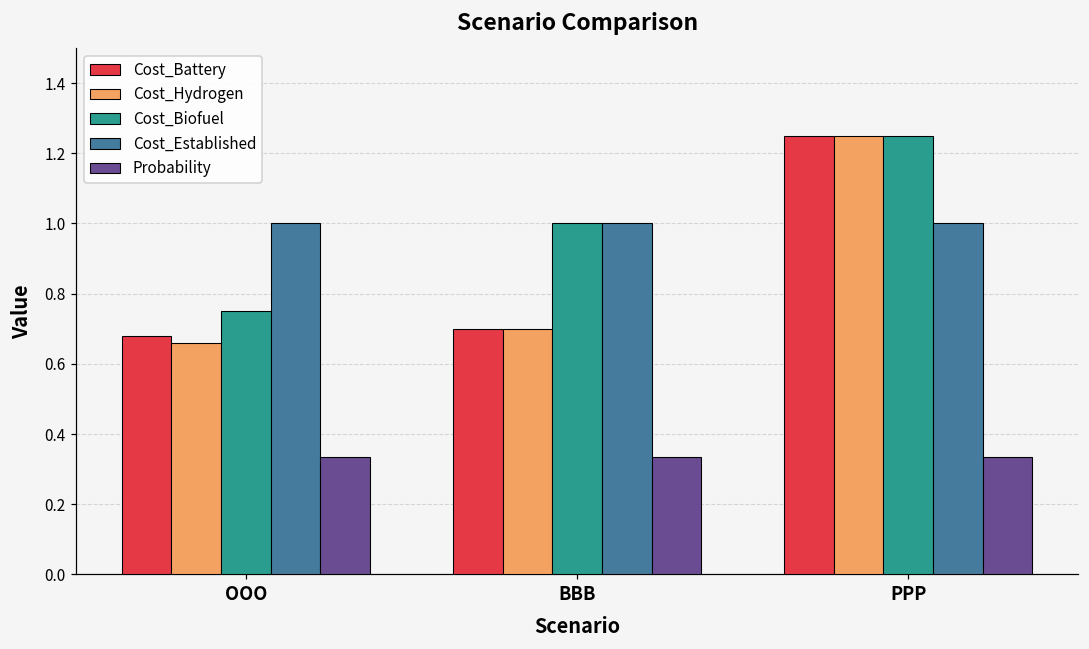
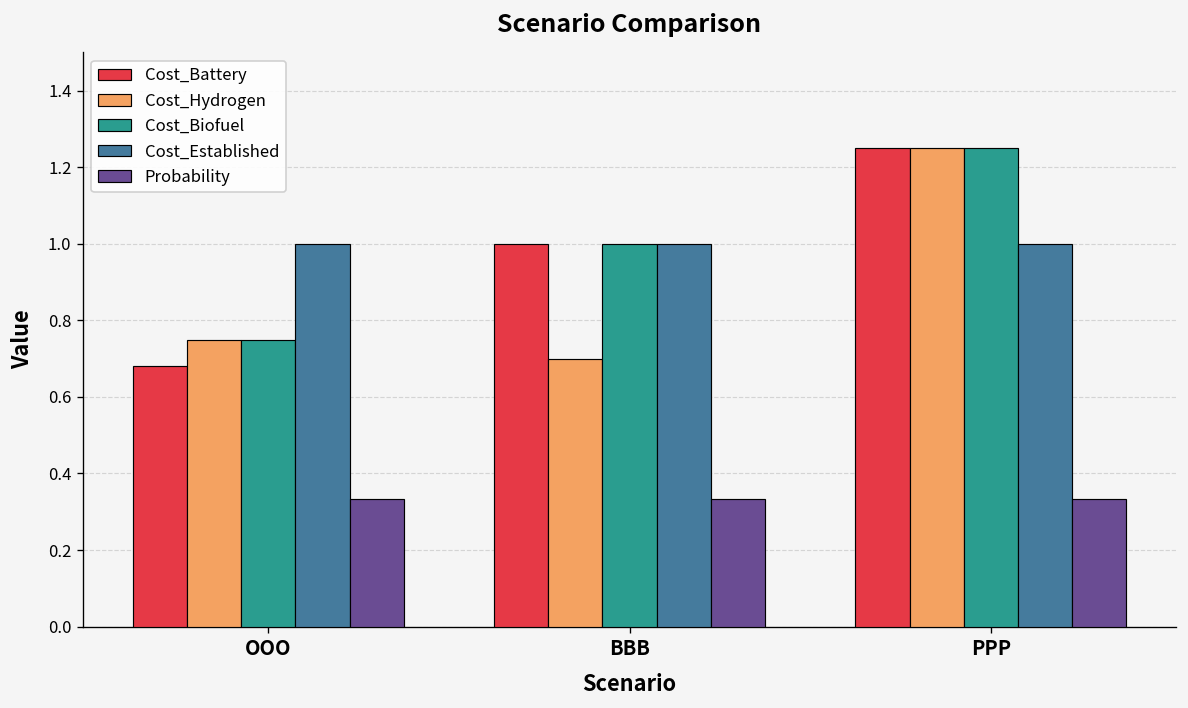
Cost_Hydrogen, OOO: 0.66 -> 0.75
Cost_Battery, BBB: 0.7 -> 1.0
